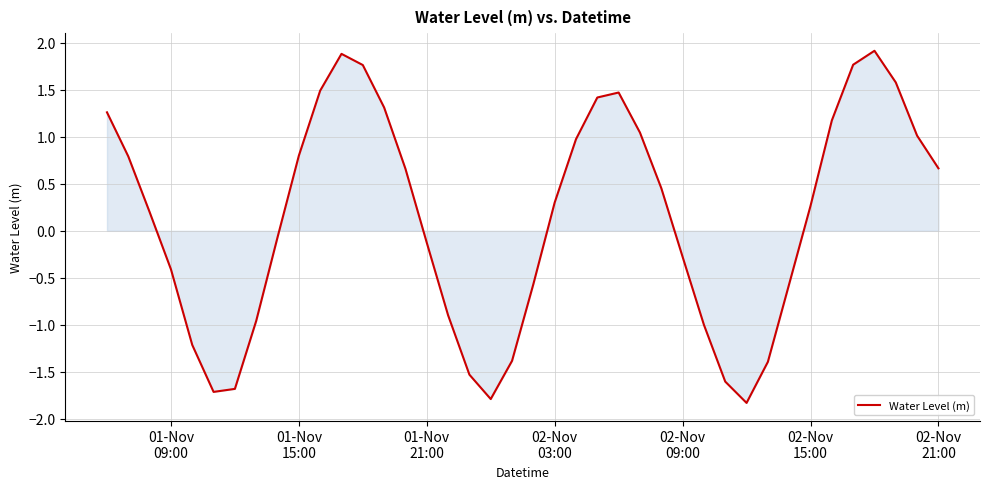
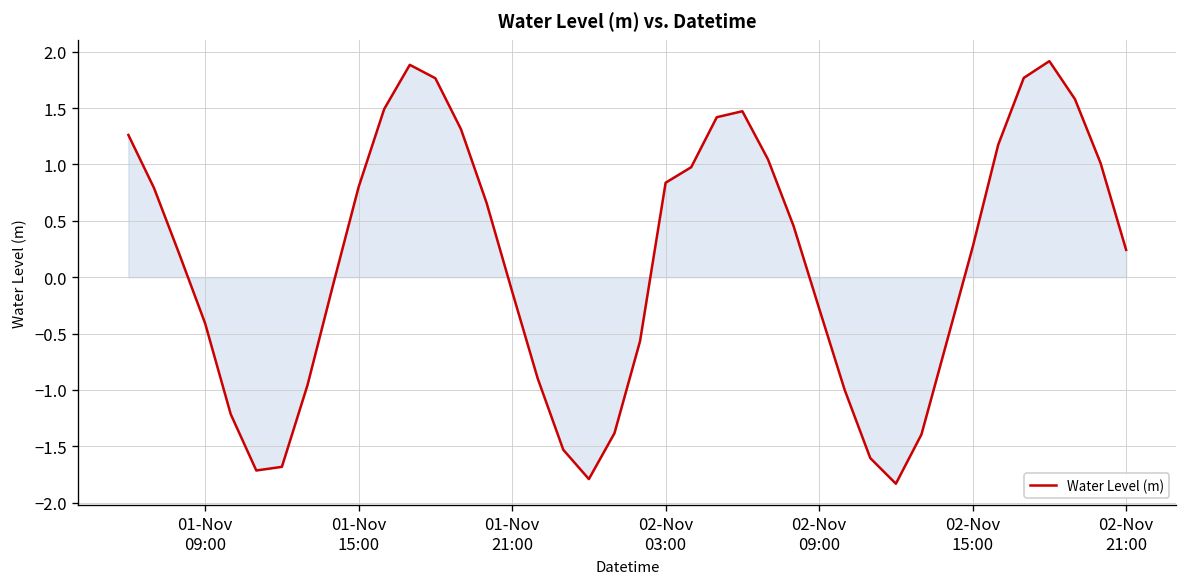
Water Level (m), 02-Nov 03:00: 0.3 -> 0.8
Water Level (m), 02-Nov 21:00: 0.7 -> 0.2
